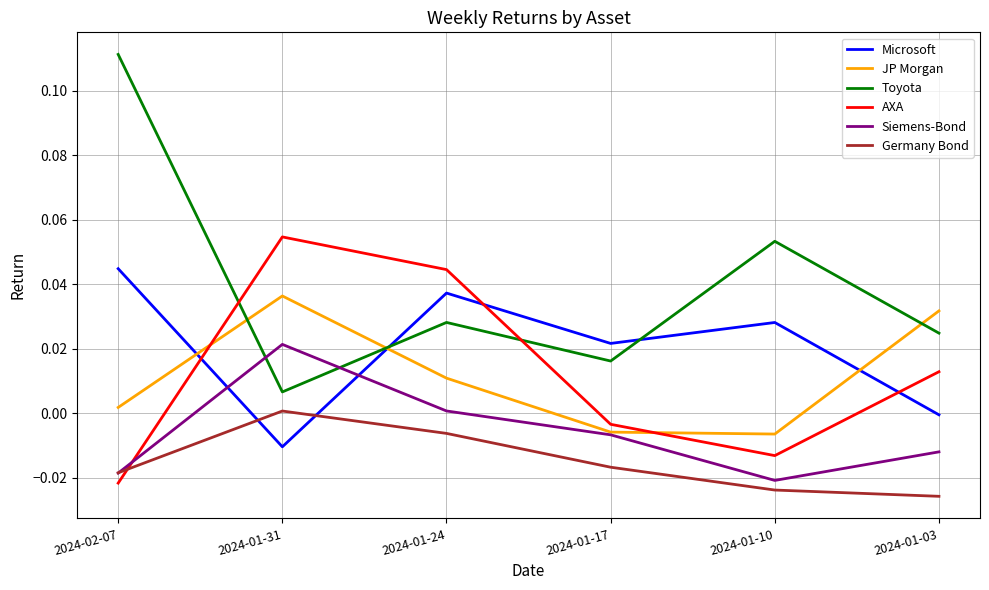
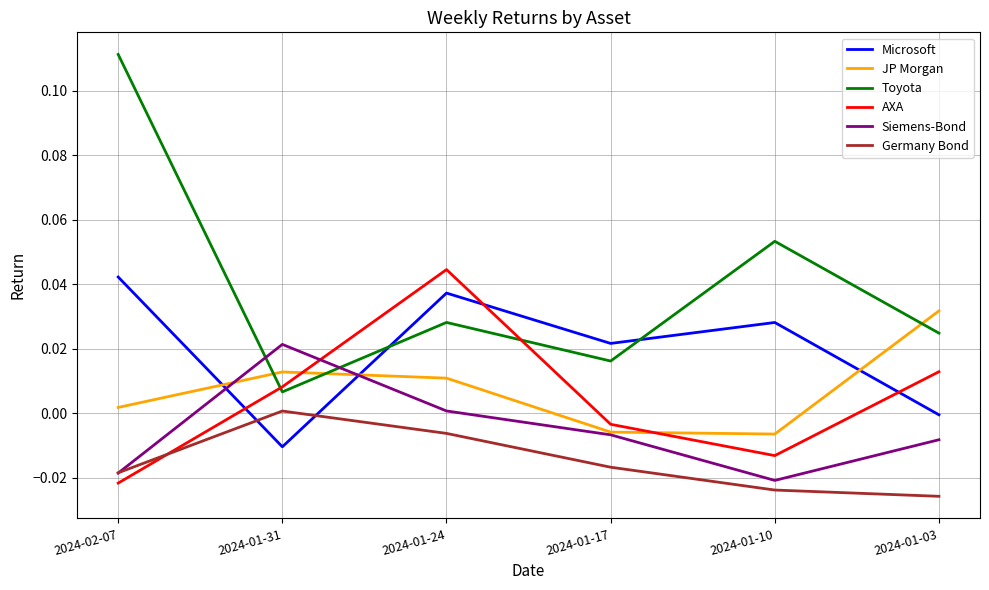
Microsoft, 2024-02-07: 0.045 -> 0.042
JP Morgan, 2024-01-31: 0.036 -> 0.013
AXA, 2024-01-31: 0.055 -> 0.008
Siemens-Bond, 2024-01-03: -0.012 -> -0.008
